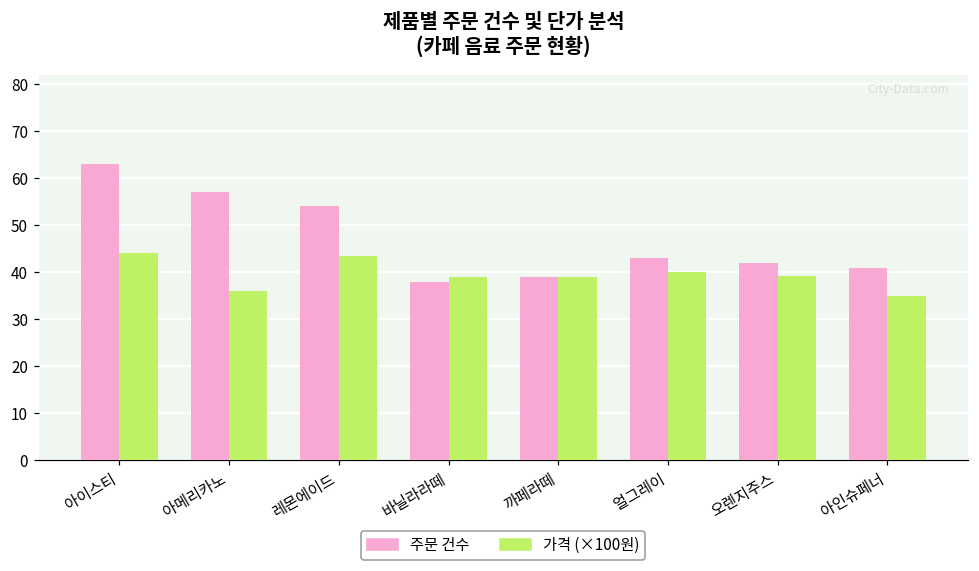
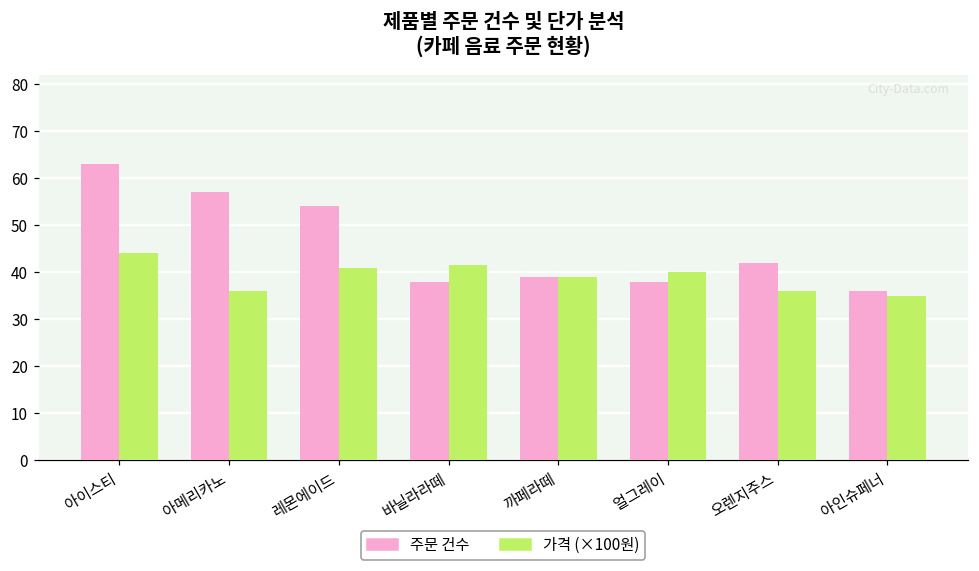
가격 (×100원), 레몬에이드: 43 -> 41
가격 (×100원), 바닐라라떼: 39 -> 42
주문 건수, 얼그레이: 43 -> 38
가격 (×100원), 오렌지주스: 39 -> 36
주문 건수, 아인슈페너: 41 -> 36
